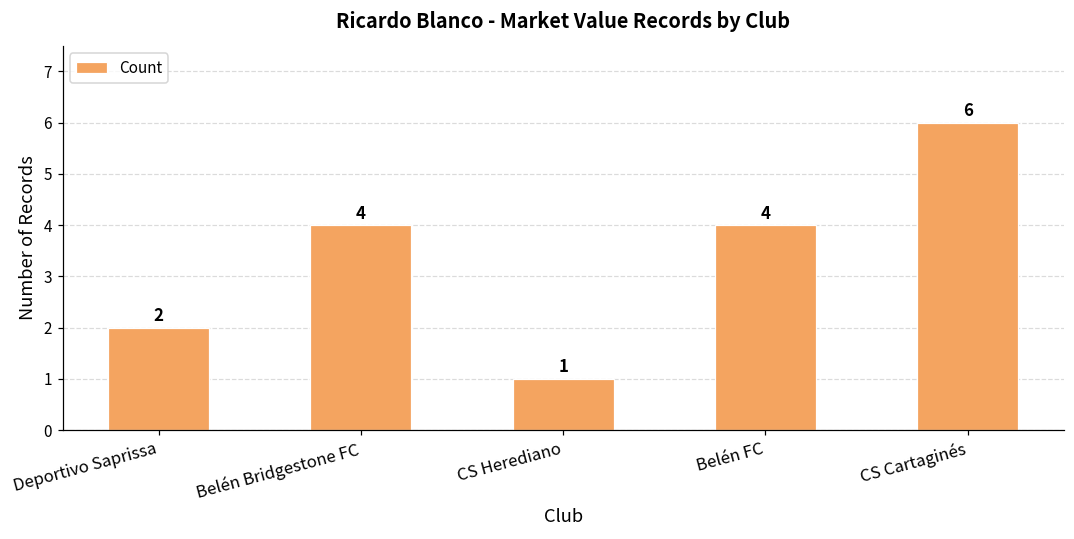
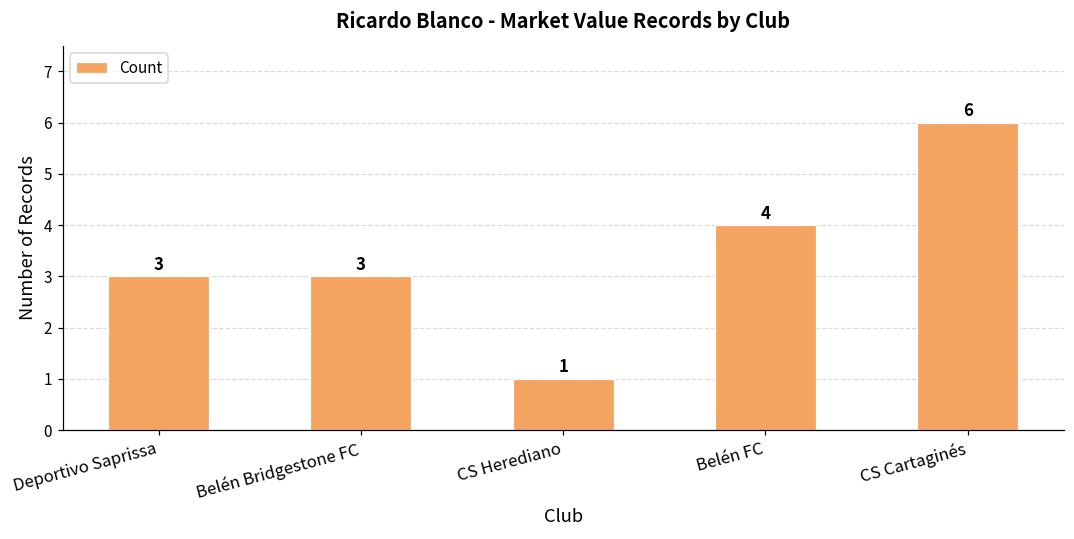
Deportivo Saprissa: 2 -> 3
Belén Bridgestone FC: 4 -> 3
